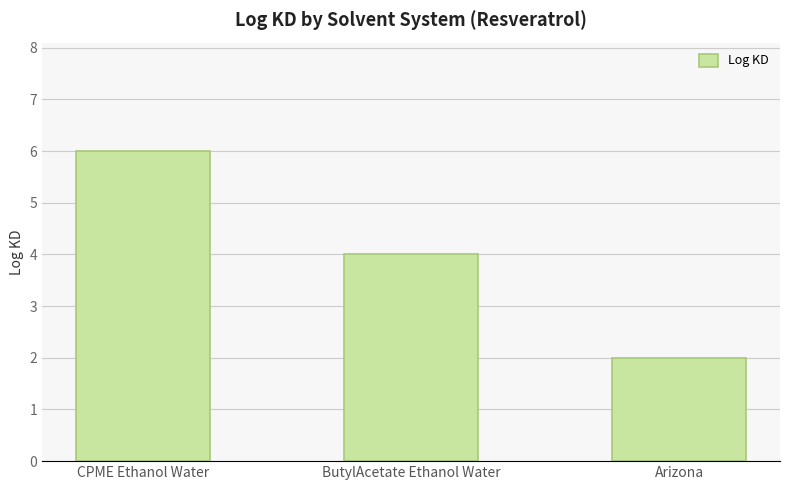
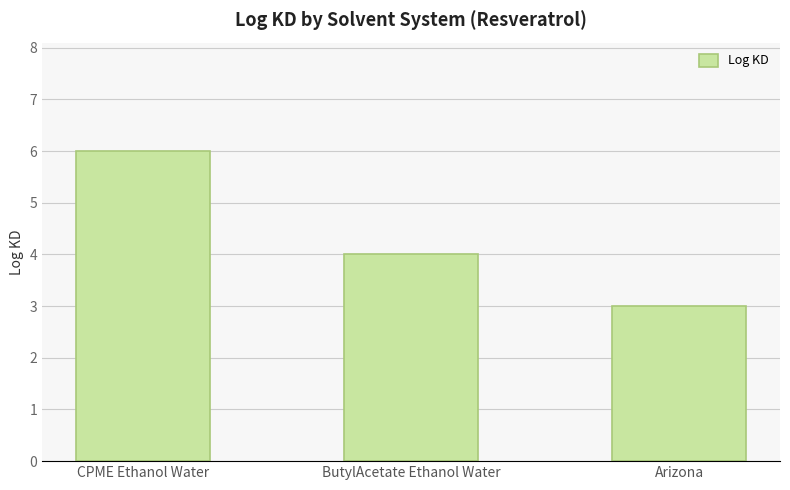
Arizona: 2 -> 3
